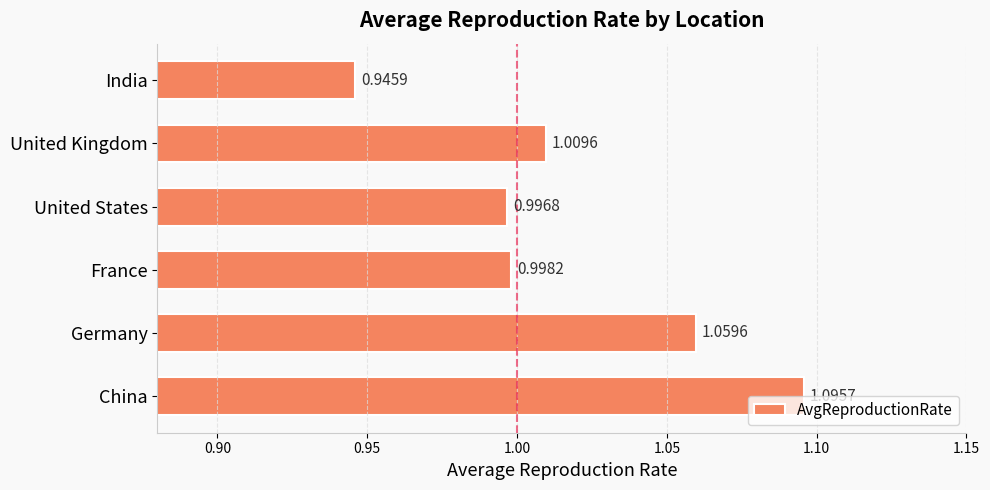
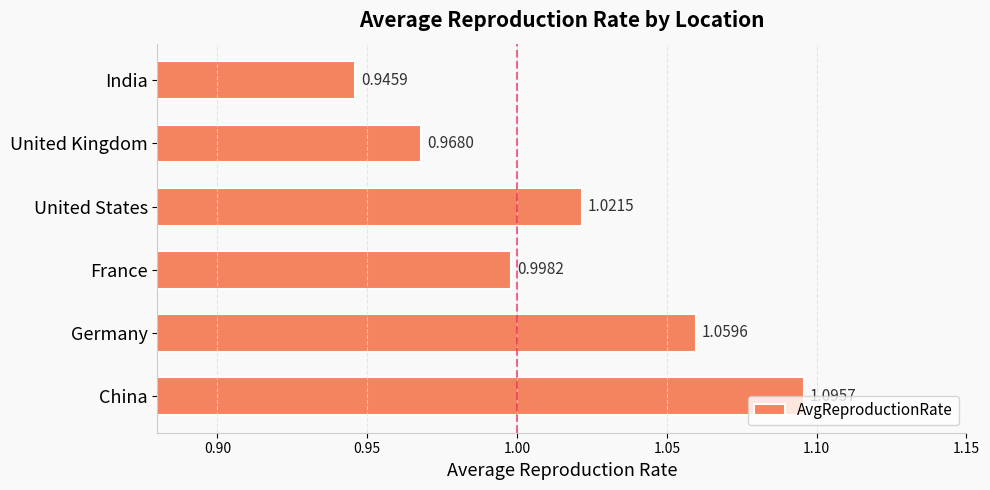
United Kingdom: 1.0096 -> 0.9680
United States: 0.9968 -> 1.0215
